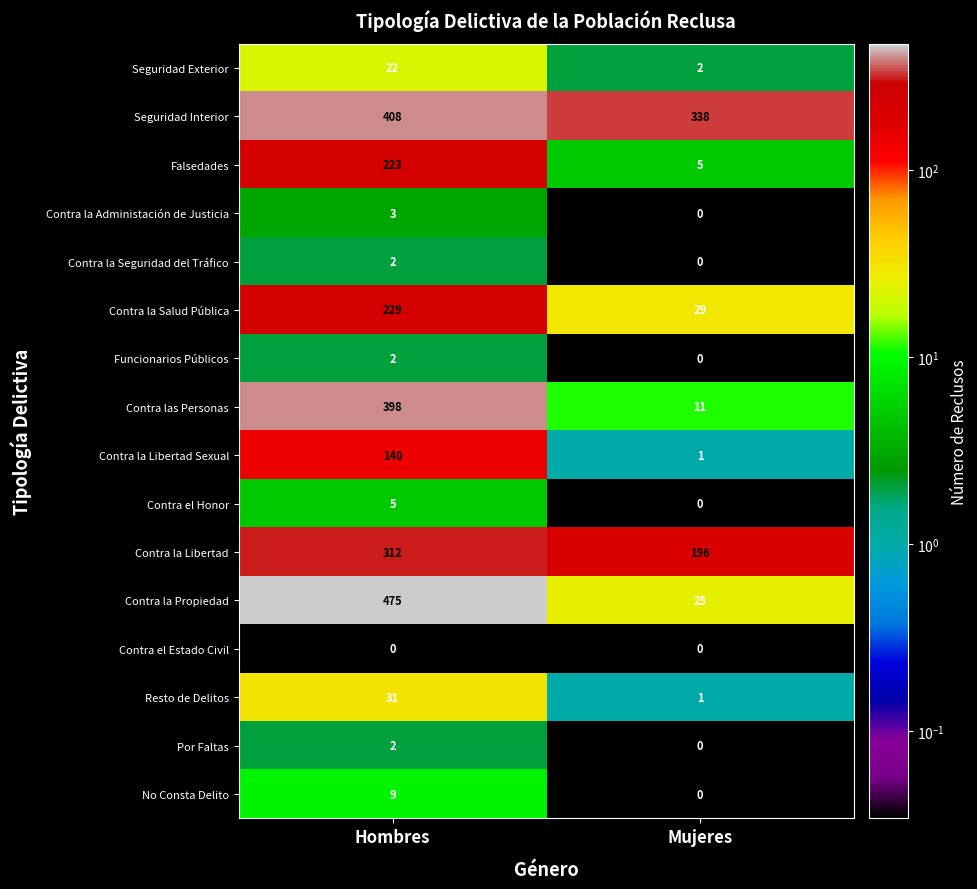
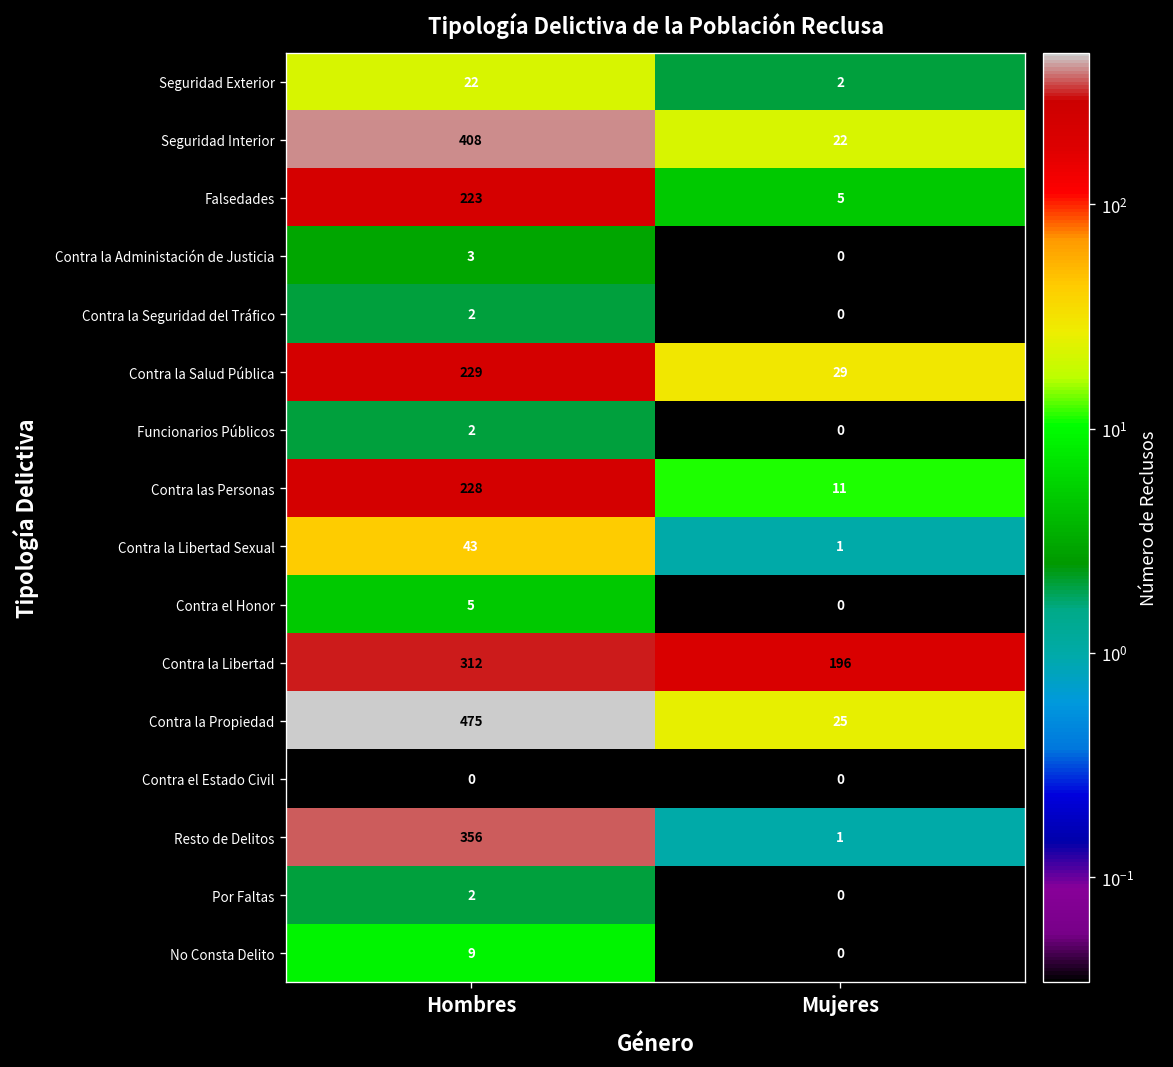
Seguridad Interior, Mujeres: 338 -> 22
Contra las Personas, Hombres: 398 -> 228
Contra la Libertad Sexual, Hombres: 140 -> 43
Resto de Delitos, Hombres: 31 -> 356
